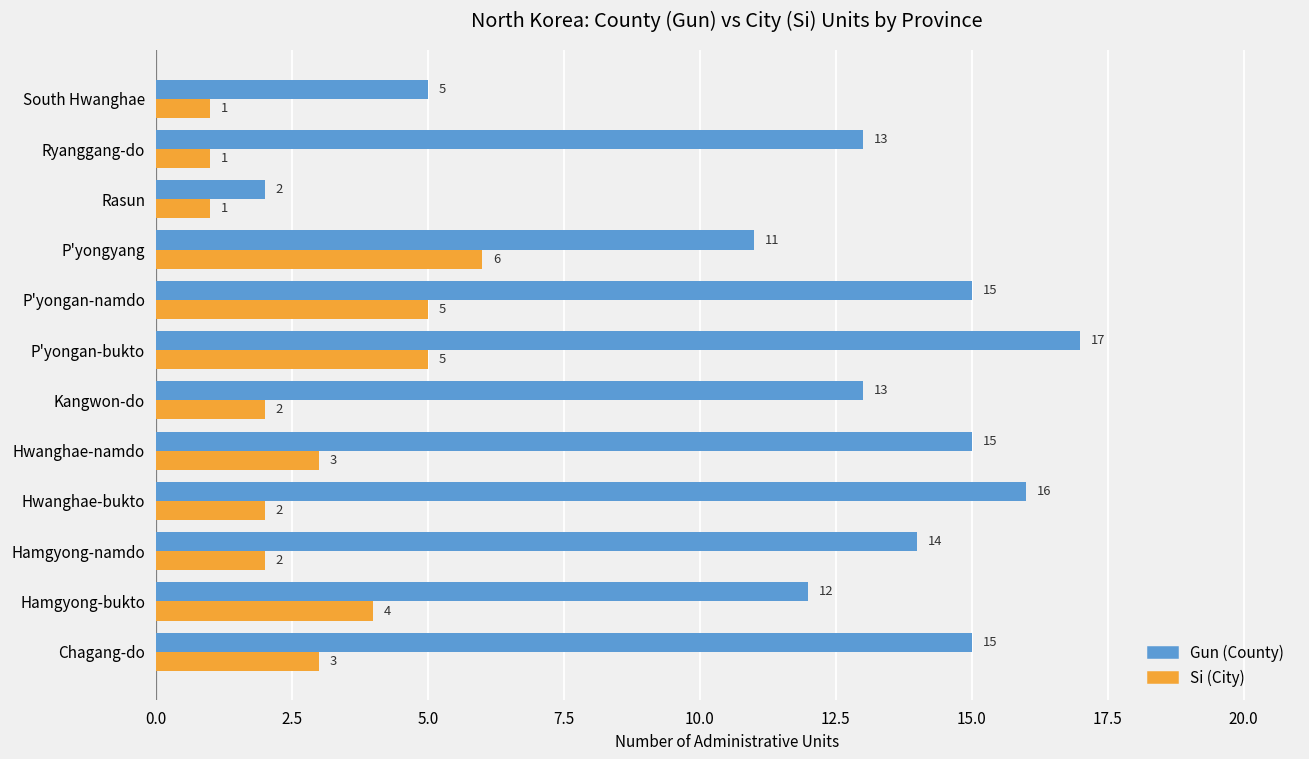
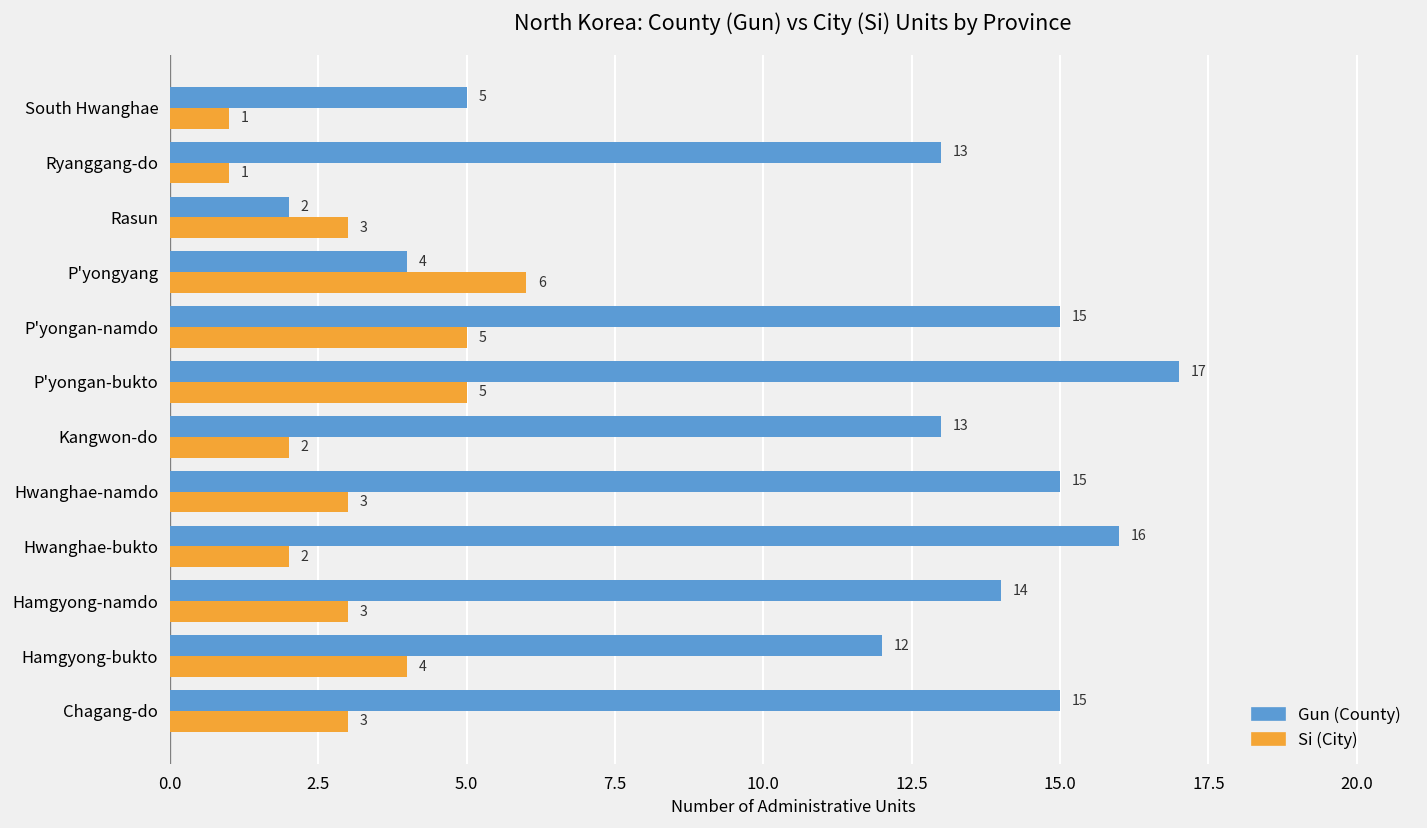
Si (City), Rasun: 1 -> 3
Gun (County), P'yongyang: 11 -> 4
Si (City), Hamgyong-namdo: 2 -> 3
